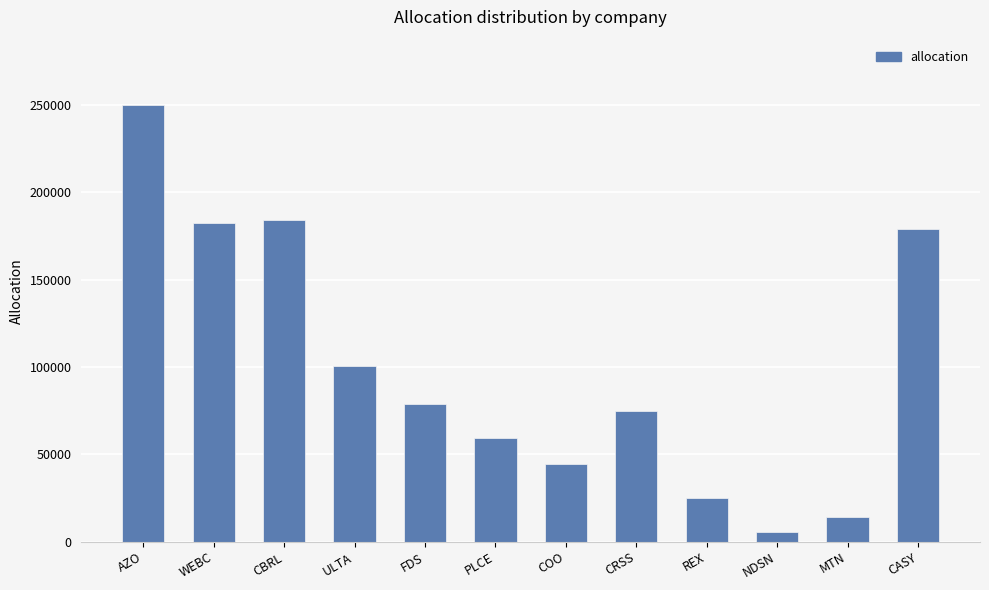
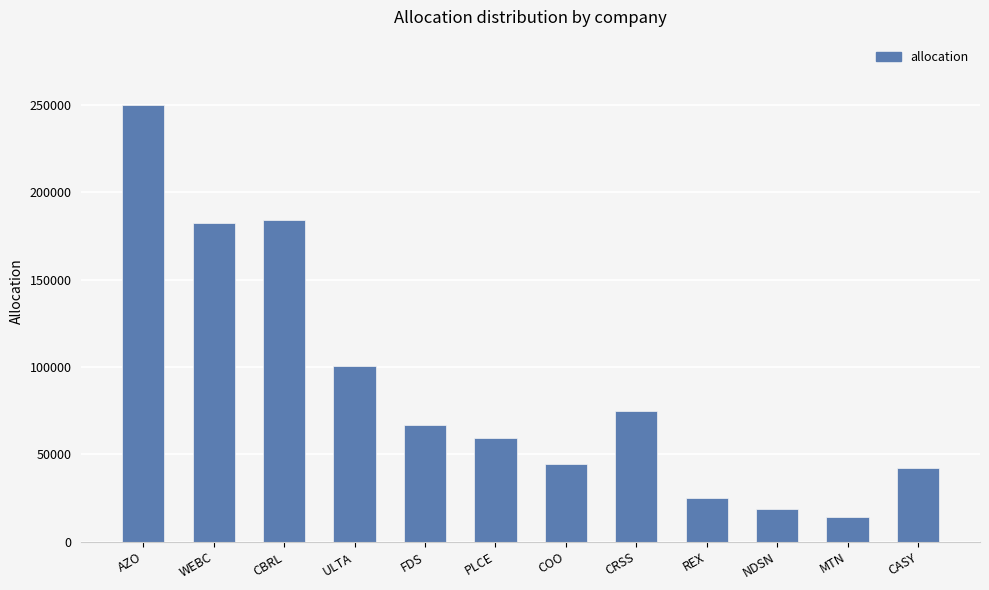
FDS: 79000 -> 67000
NDSN: 5000 -> 19000
CASY: 179000 -> 42000
